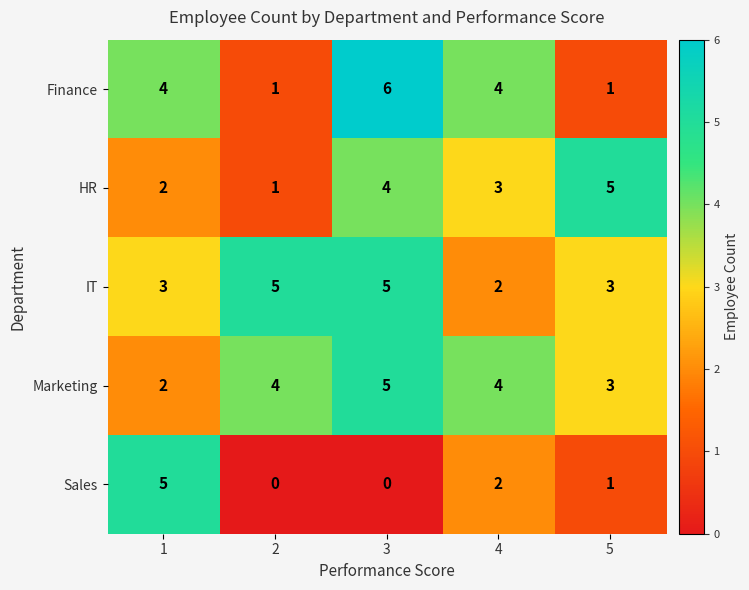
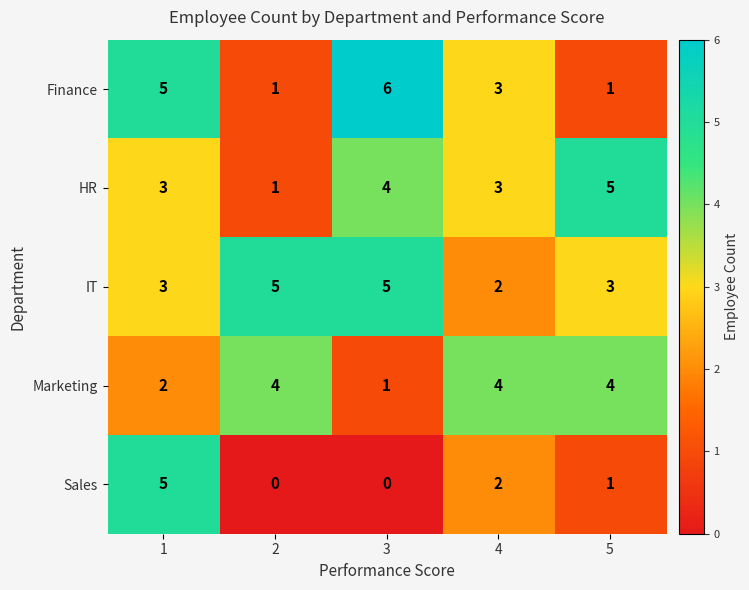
Finance, 1: 4 -> 5
Finance, 4: 4 -> 3
HR, 1: 2 -> 3
Marketing, 3: 5 -> 1
Marketing, 5: 3 -> 4
